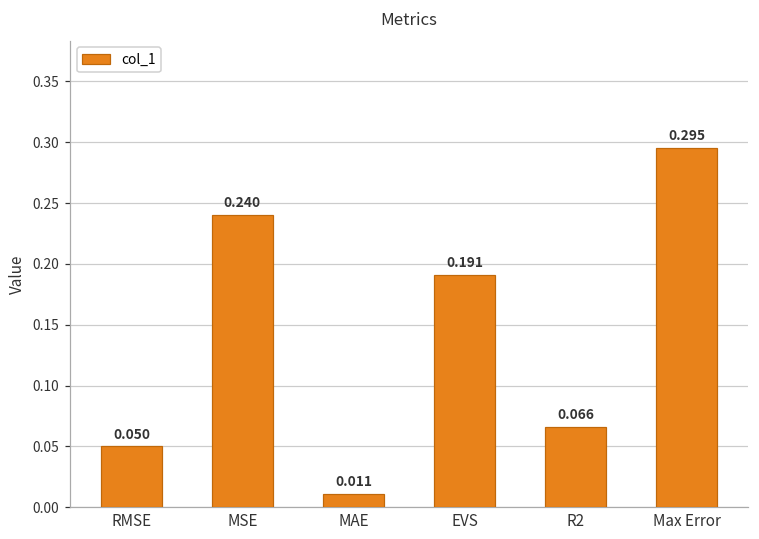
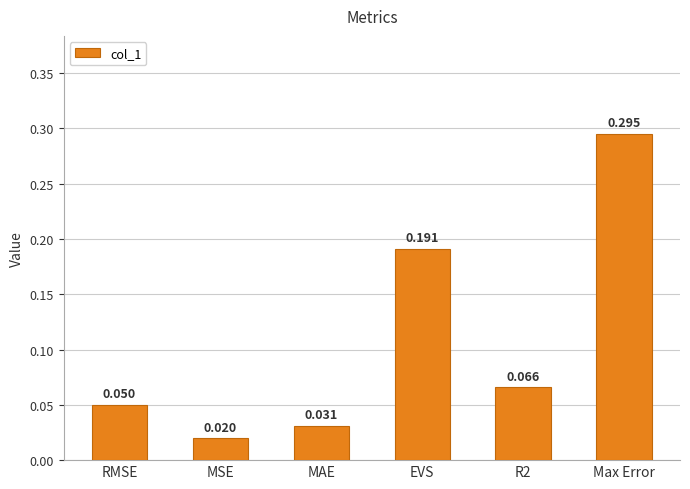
MSE: 0.240 -> 0.020
MAE: 0.011 -> 0.031
